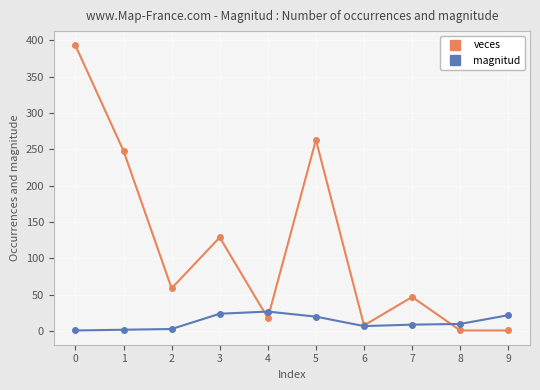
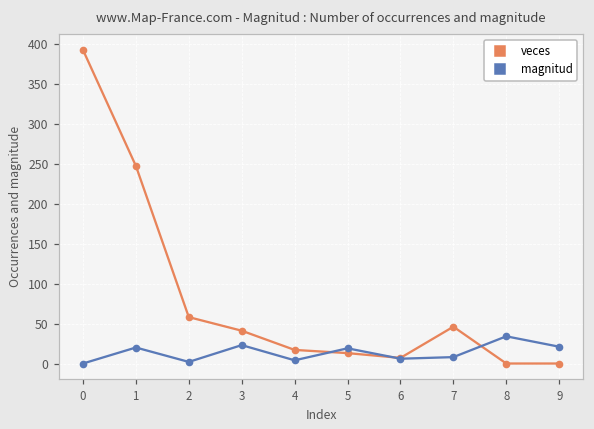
magnitud, 1: 0 -> 20
veces, 3: 130 -> 40
magnitud, 4: 30 -> 10
veces, 5: 260 -> 10
magnitud, 8: 10 -> 40
